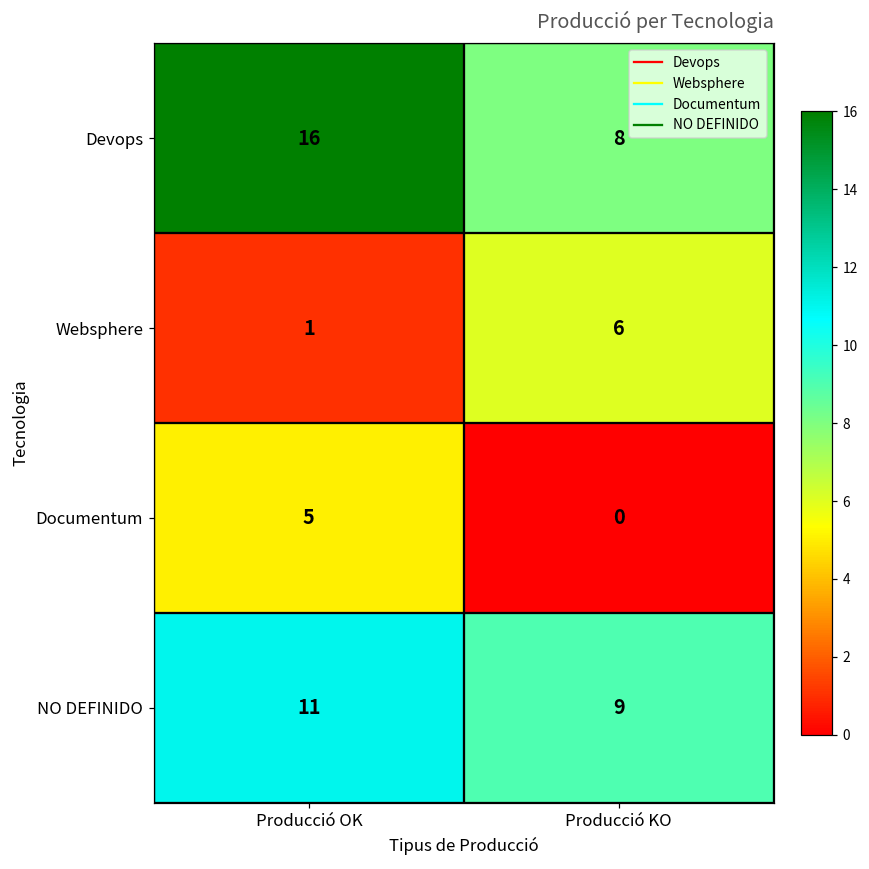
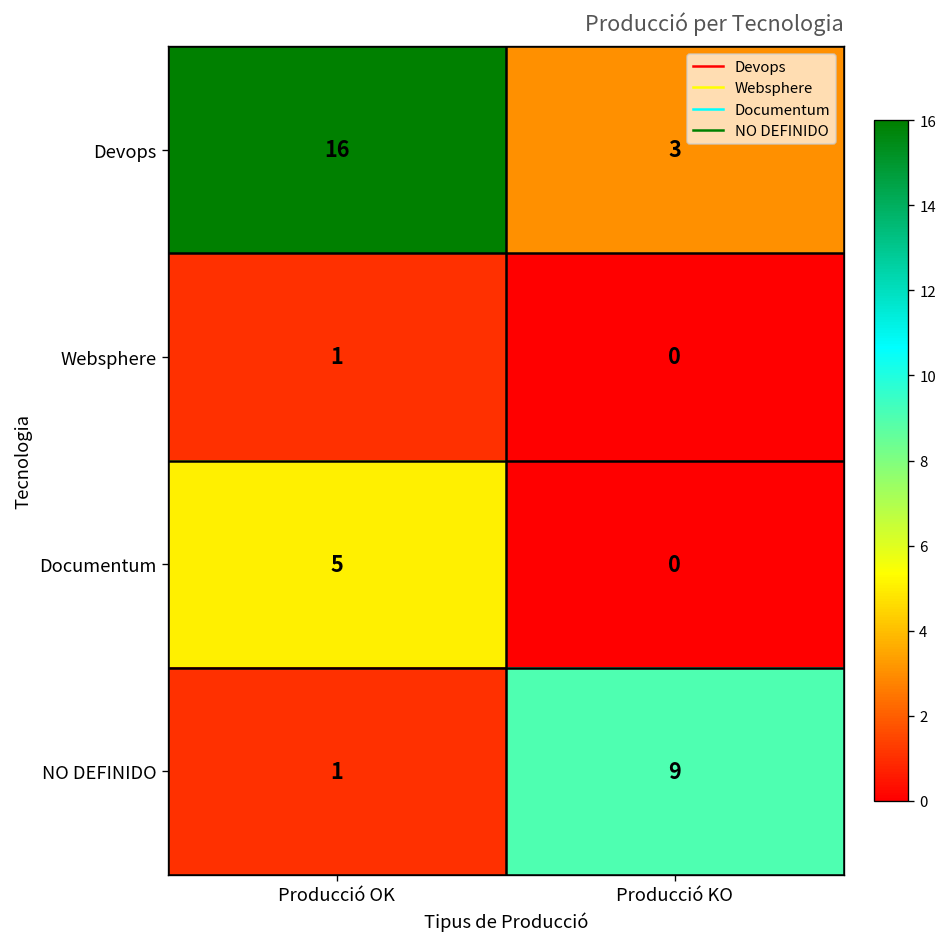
Devops, Producció KO: 8 -> 3
Websphere, Producció KO: 6 -> 0
NO DEFINIDO, Producció OK: 11 -> 1
